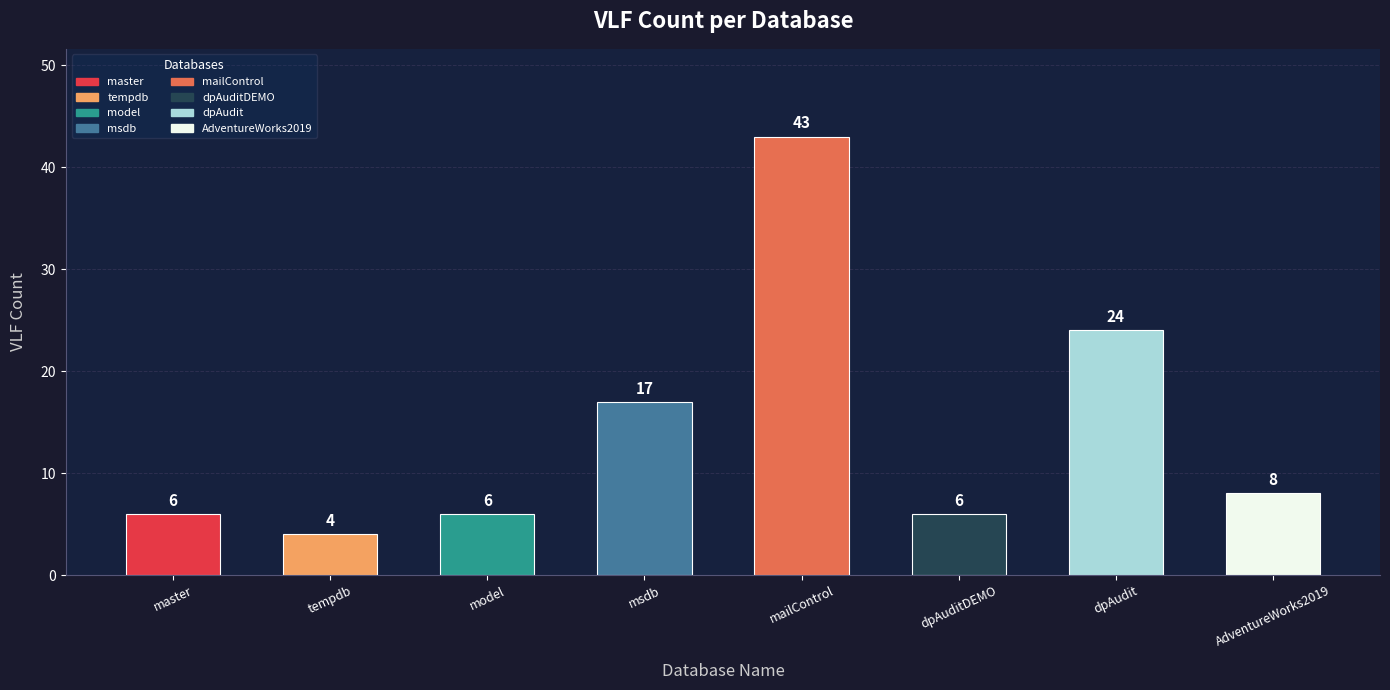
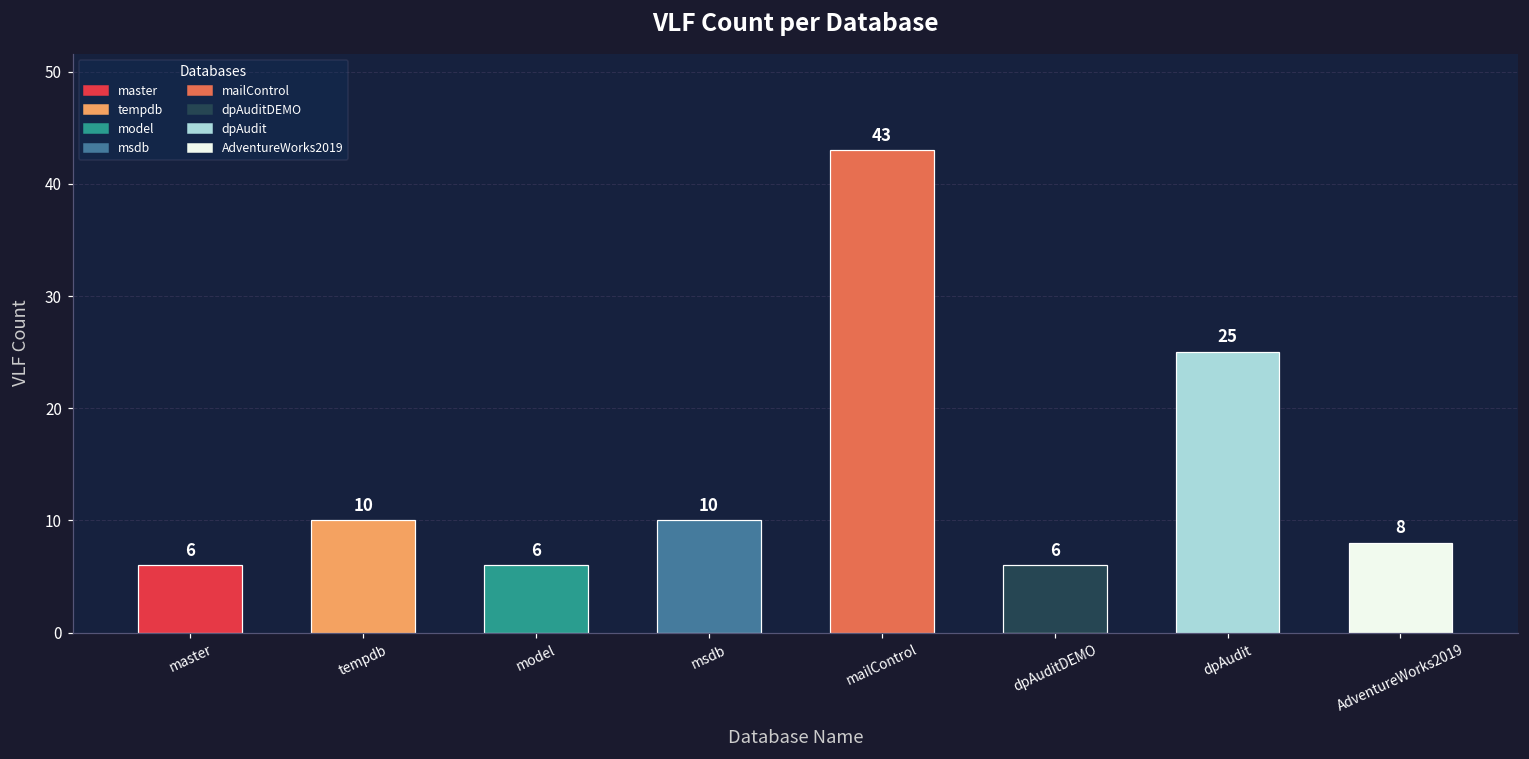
tempdb: 4 -> 10
msdb: 17 -> 10
dpAudit: 24 -> 25
